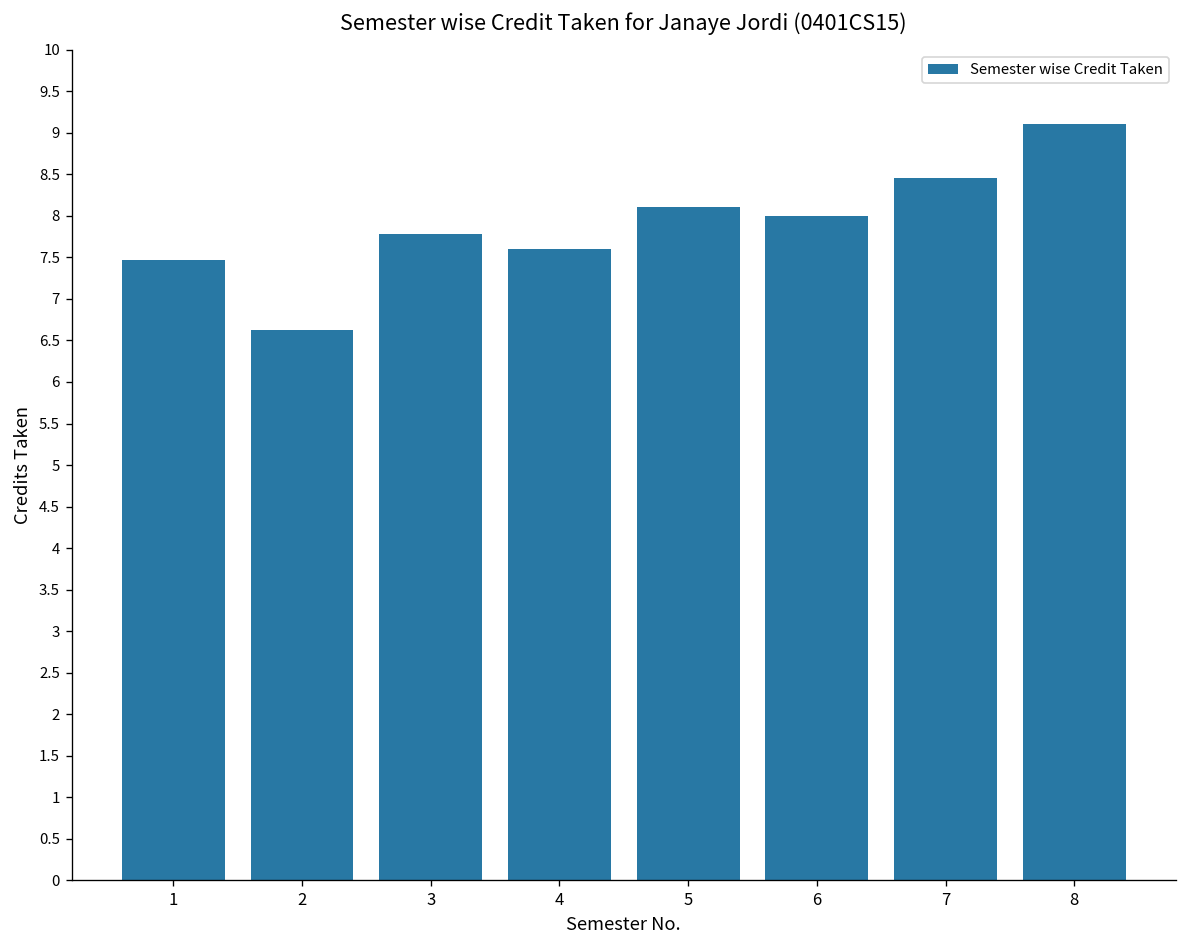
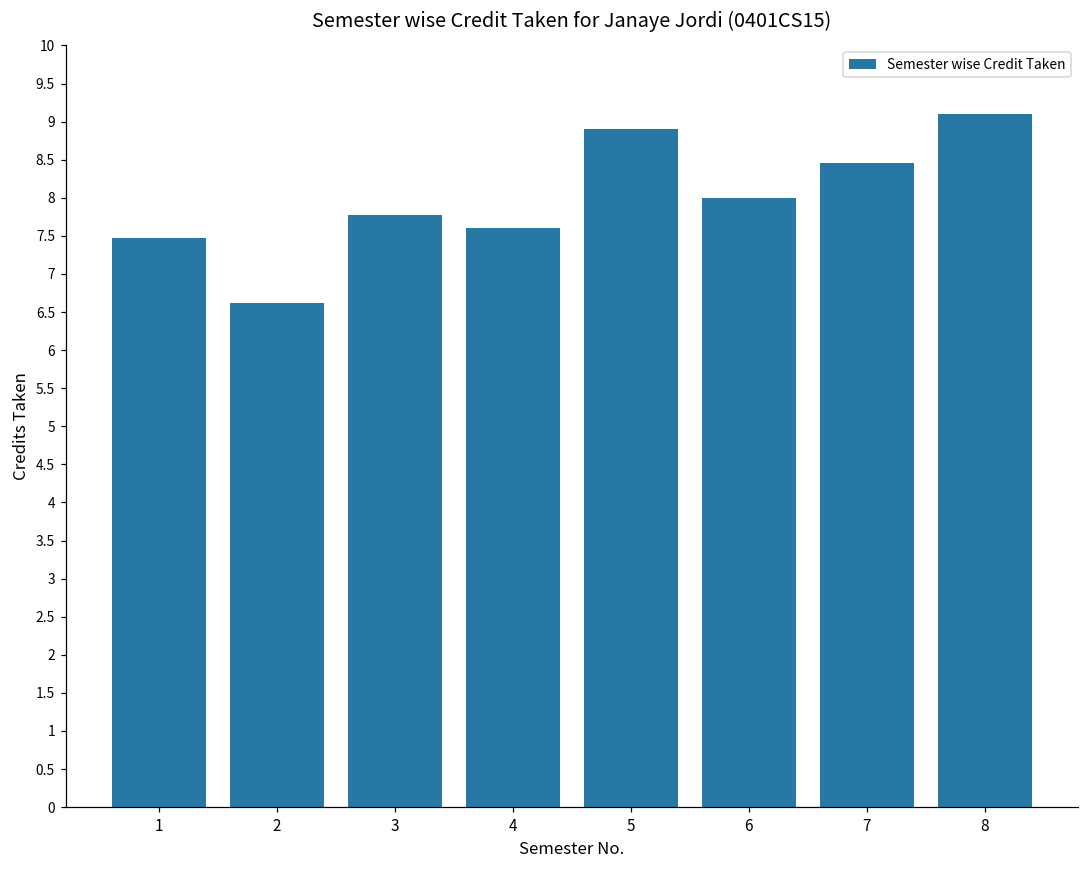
5: 8.1 -> 8.9
